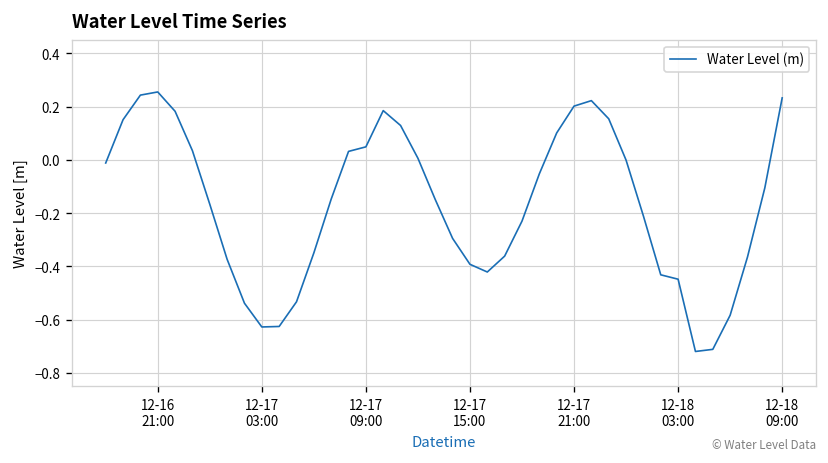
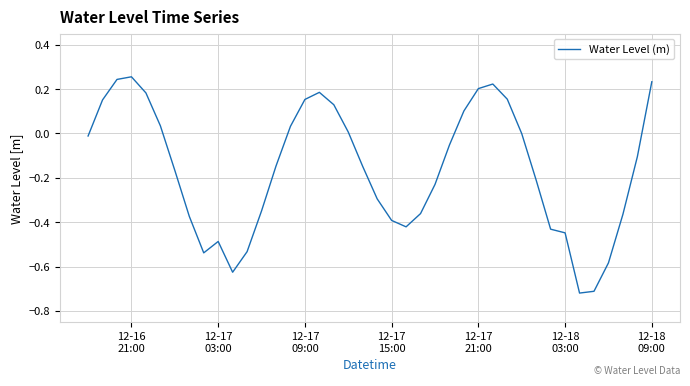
12-17 03:00: -0.63 -> -0.49
12-17 09:00: 0.05 -> 0.15
